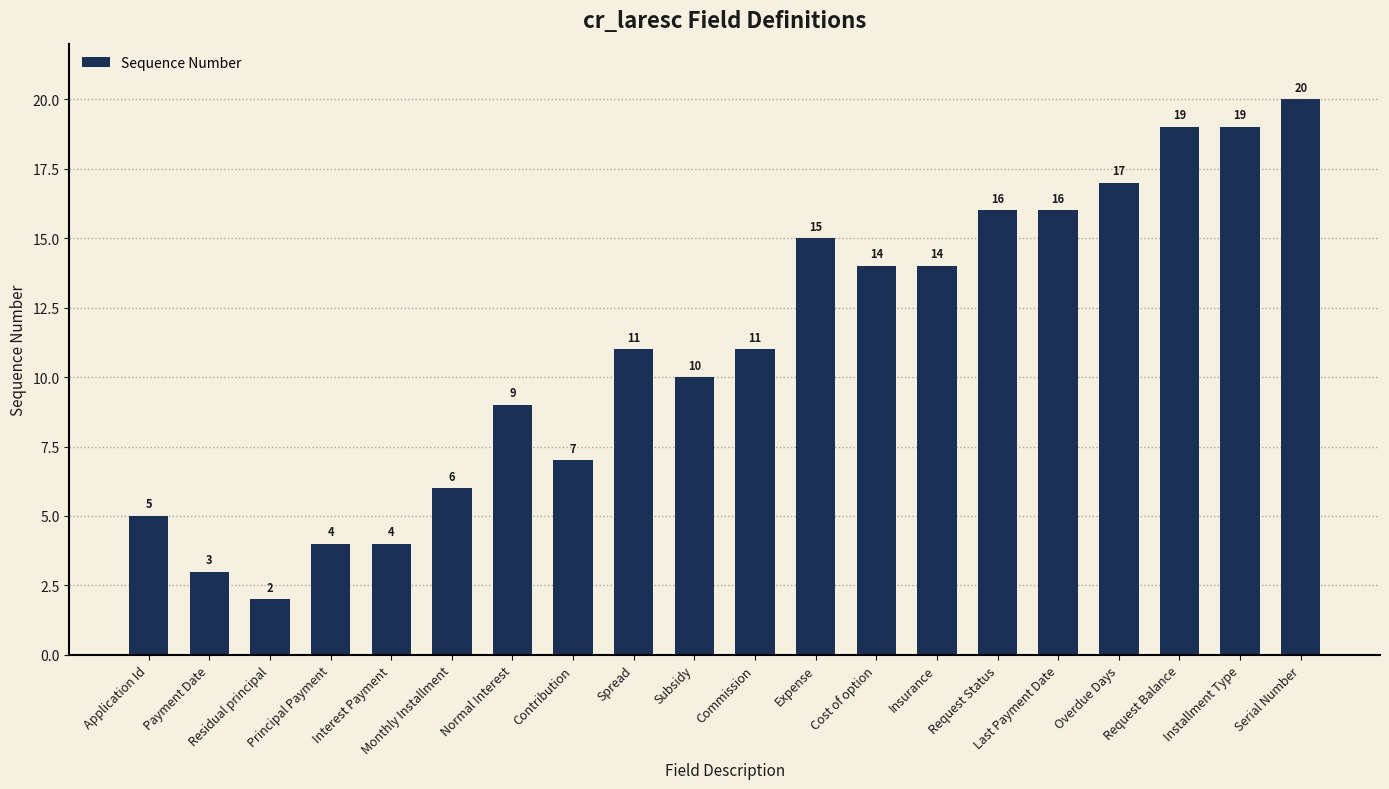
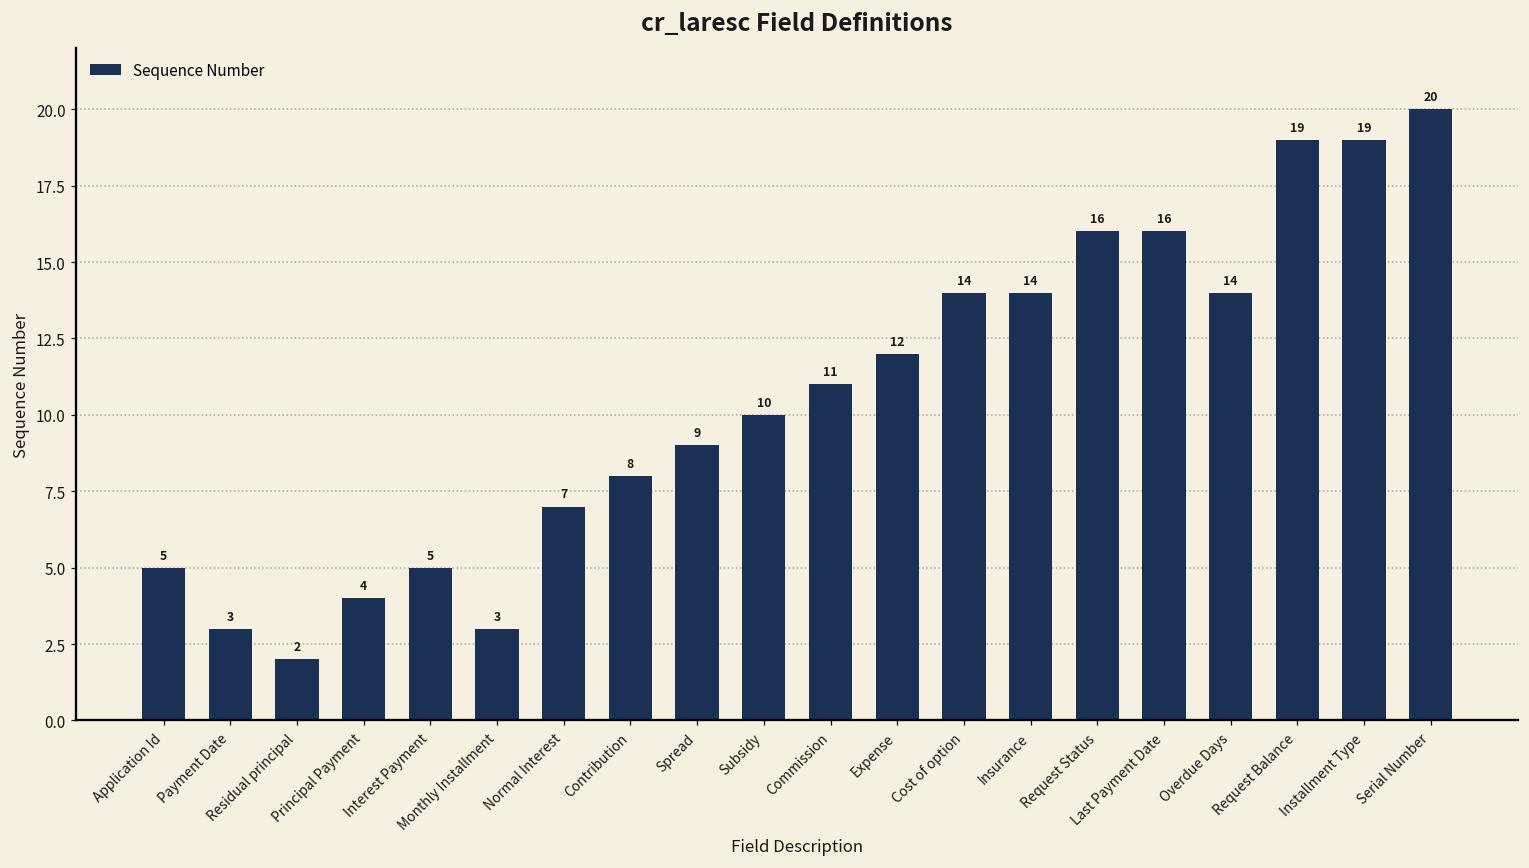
Interest Payment: 4 -> 5
Monthly Installment: 6 -> 3
Normal Interest: 9 -> 7
Contribution: 7 -> 8
Spread: 11 -> 9
Expense: 15 -> 12
Overdue Days: 17 -> 14
